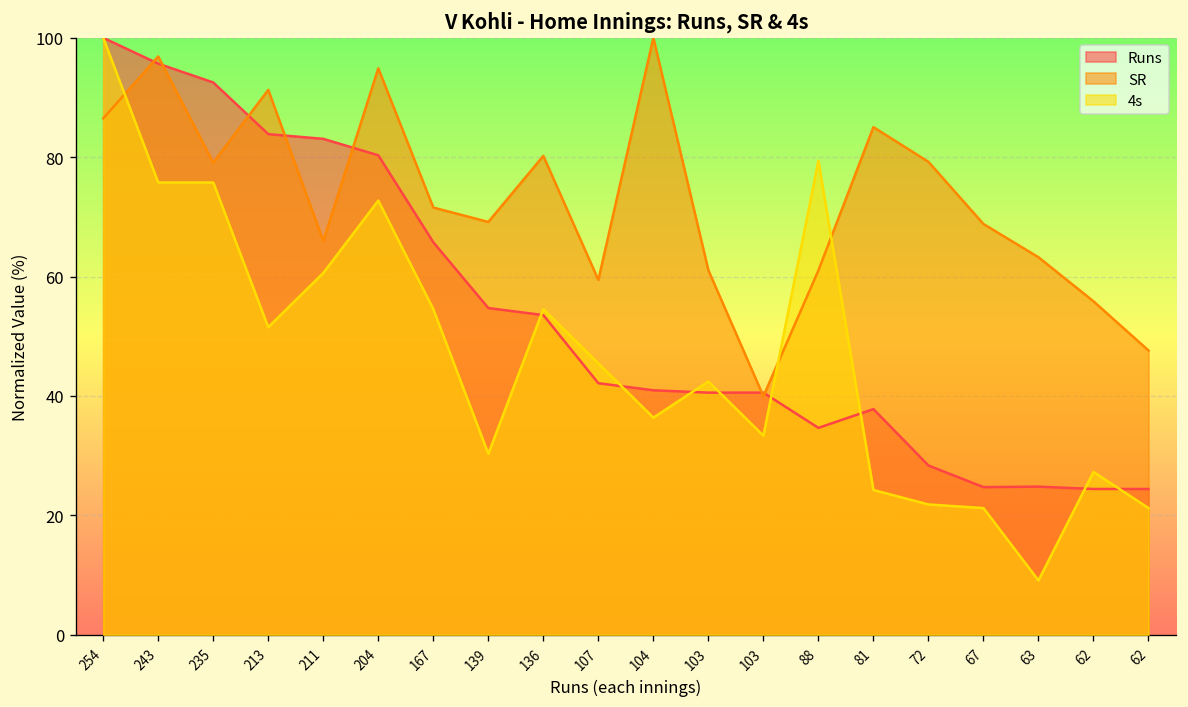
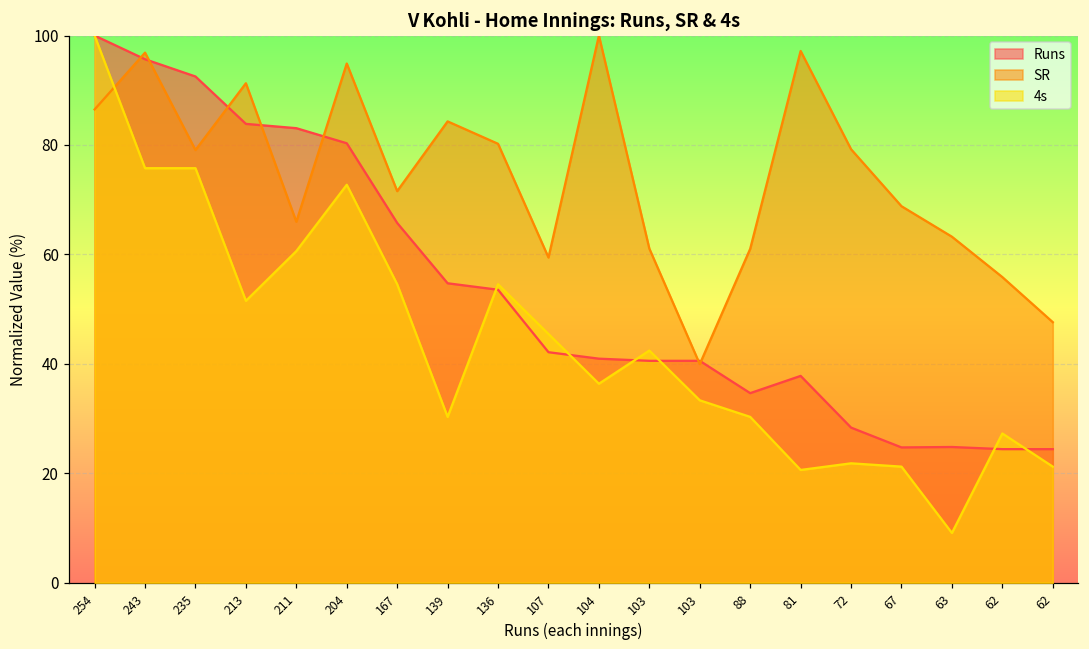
SR, 139: 69 -> 84
4s, 88: 79 -> 30
SR, 81: 85 -> 97
4s, 81: 24 -> 21
